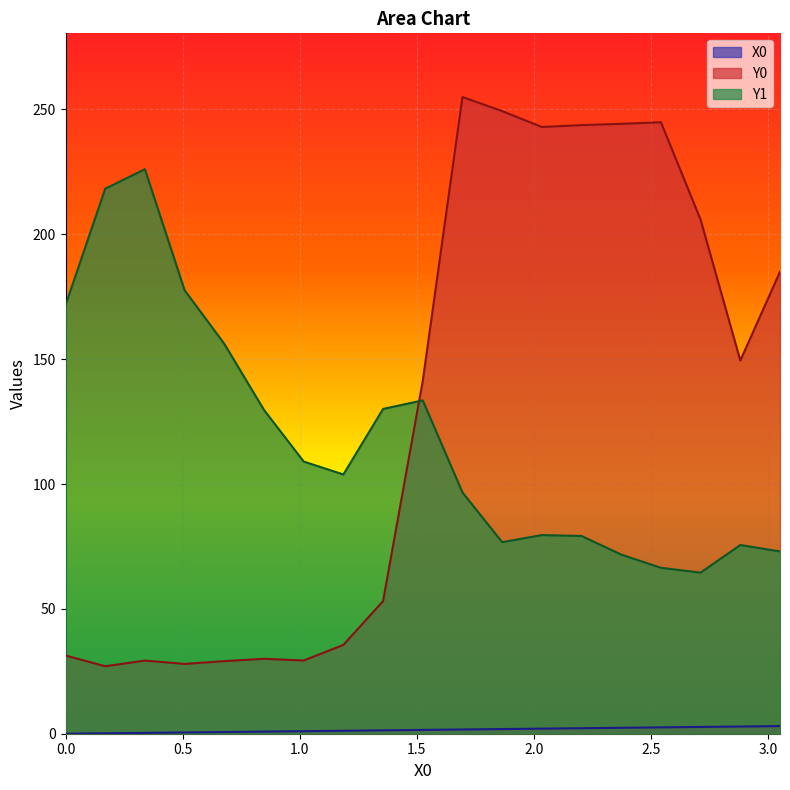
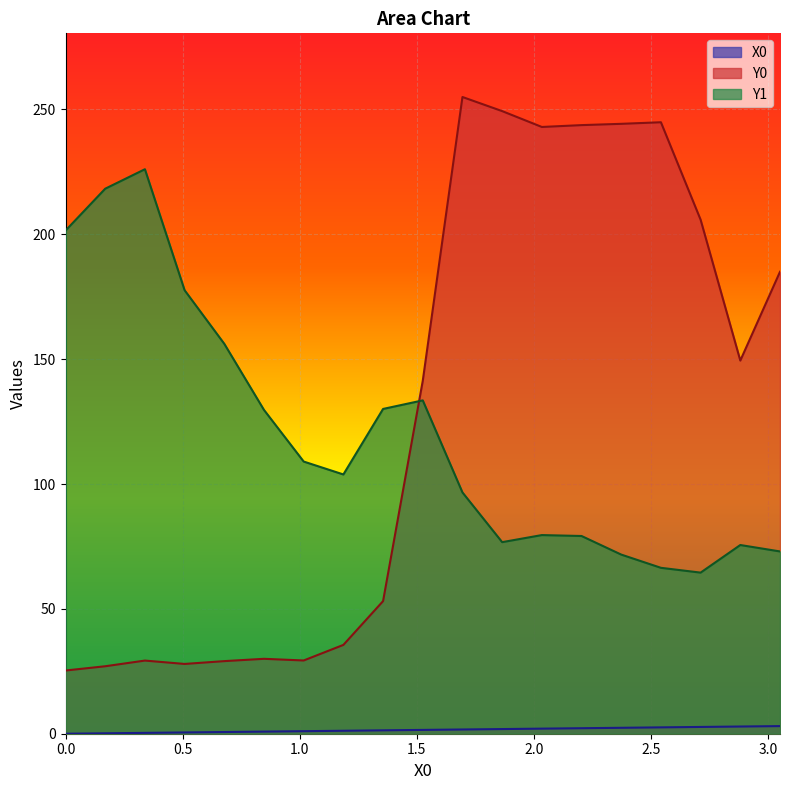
Y0, 0.0: 31 -> 25
Y1, 0.0: 172 -> 202
